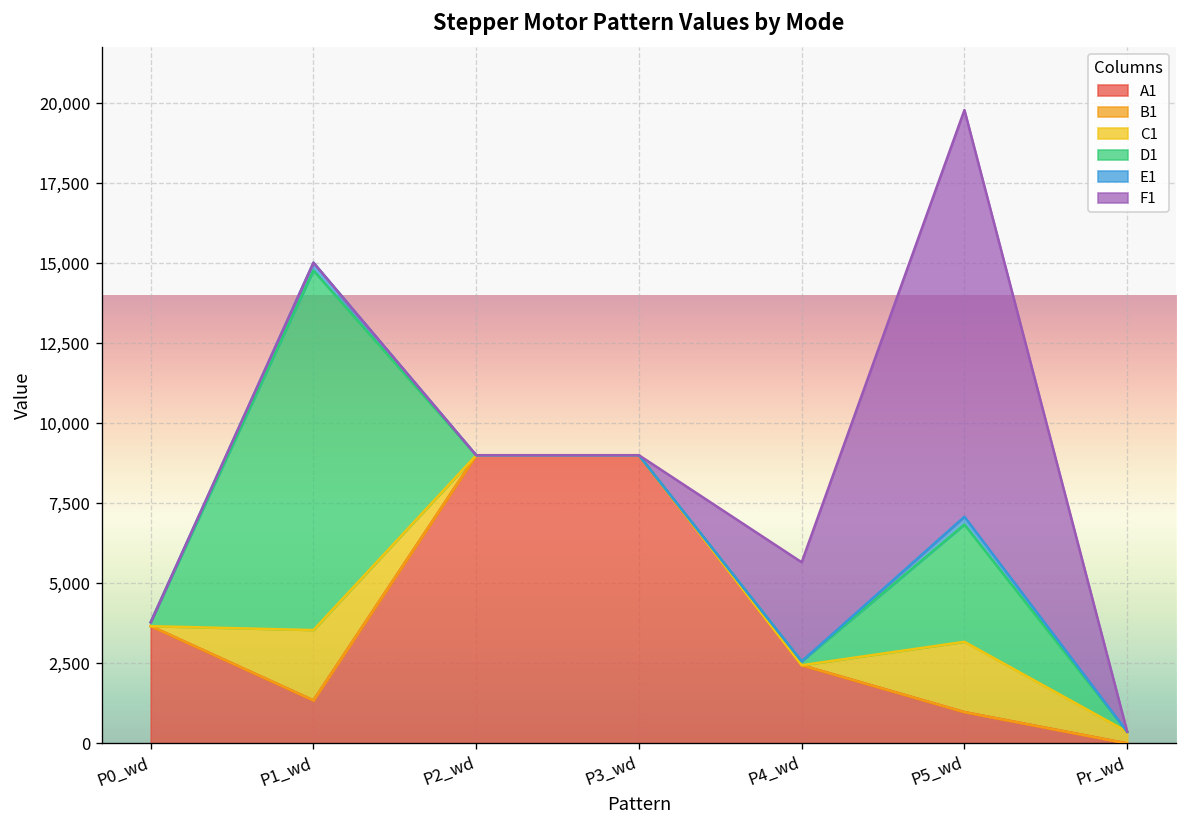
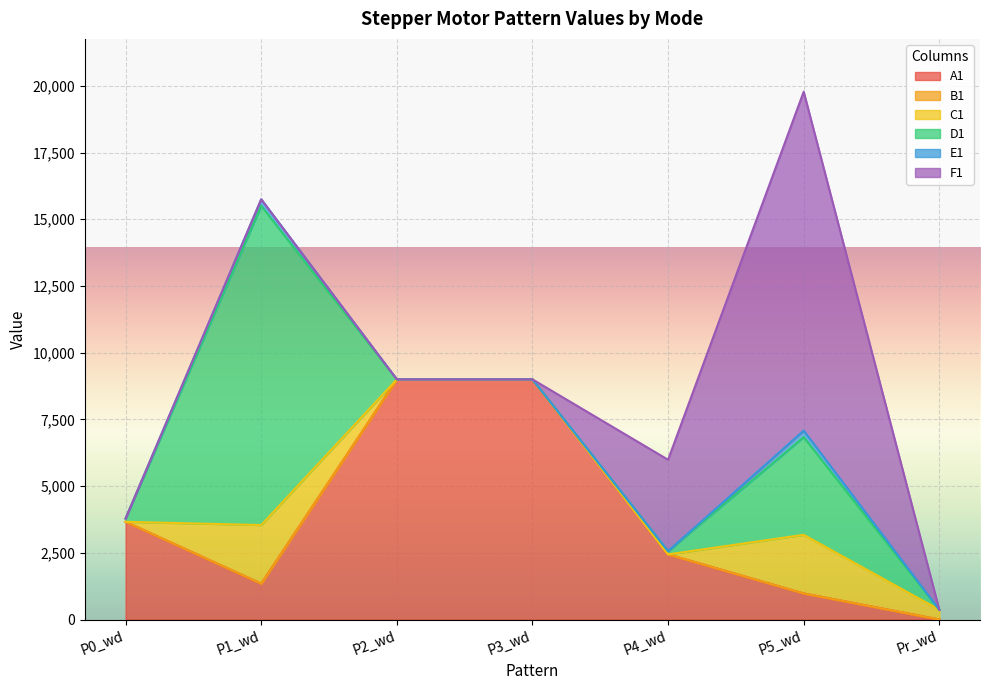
D1, P1_wd: 11,200 -> 12,000
F1, P4_wd: 3,100 -> 3,400
